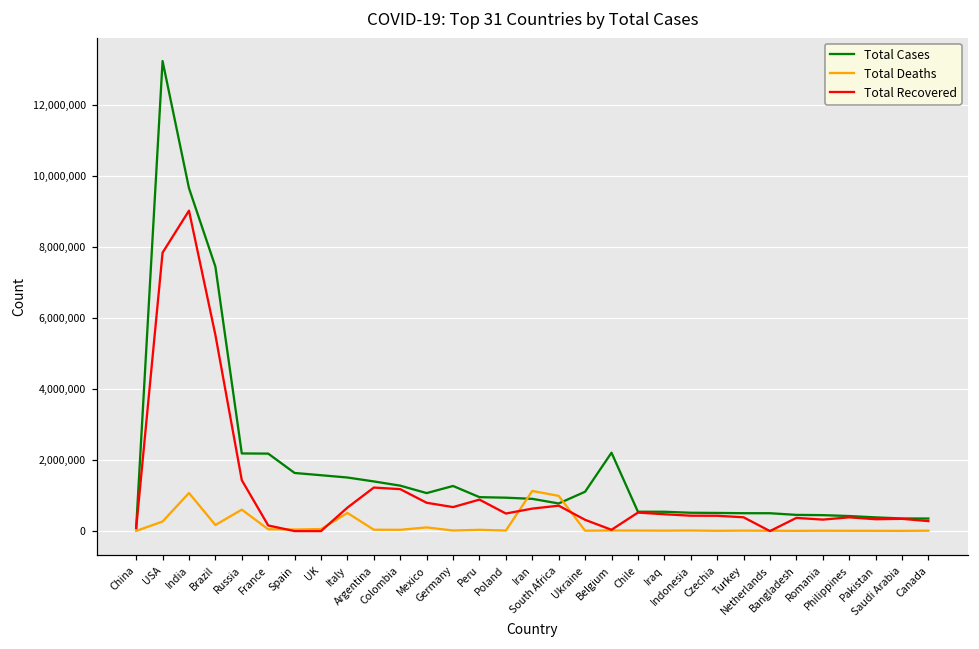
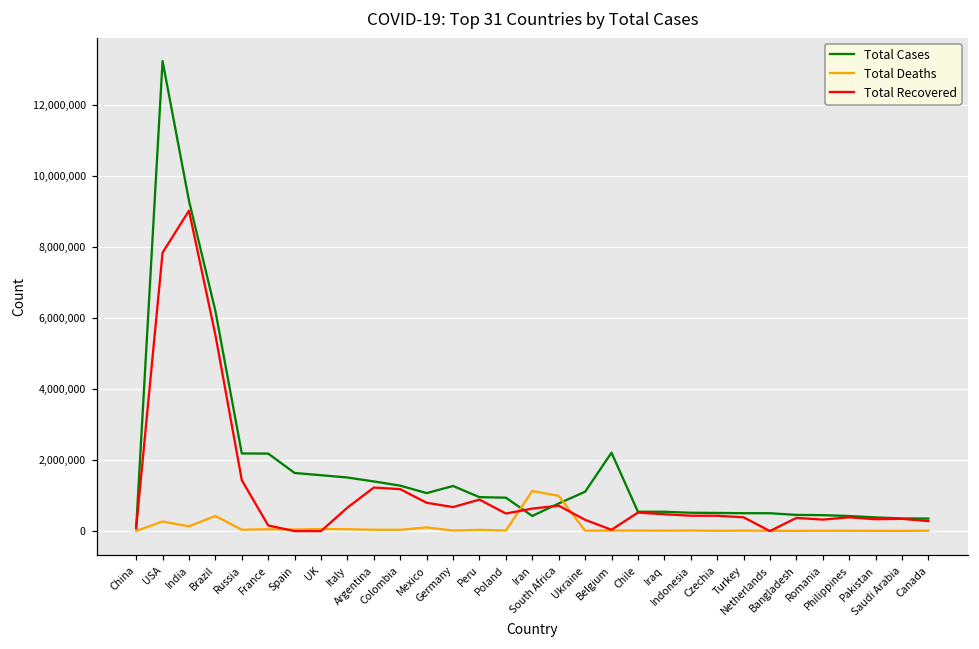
Total Cases, India: 9,700,000 -> 9,300,000
Total Deaths, India: 1,100,000 -> 100,000
Total Cases, Brazil: 7,500,000 -> 6,200,000
Total Deaths, Brazil: 200,000 -> 400,000
Total Deaths, Russia: 600,000 -> 0
Total Deaths, Italy: 500,000 -> 100,000
Total Cases, Iran: 900,000 -> 400,000
